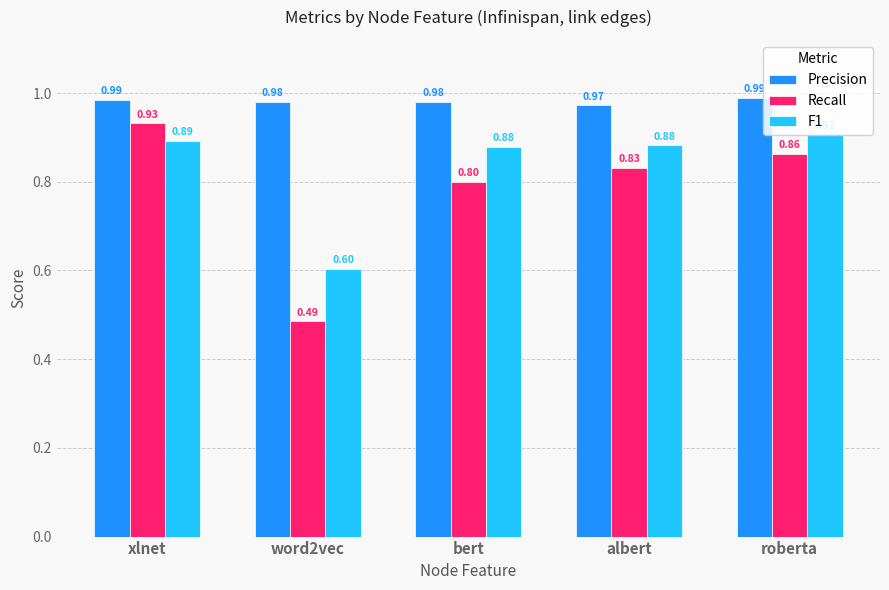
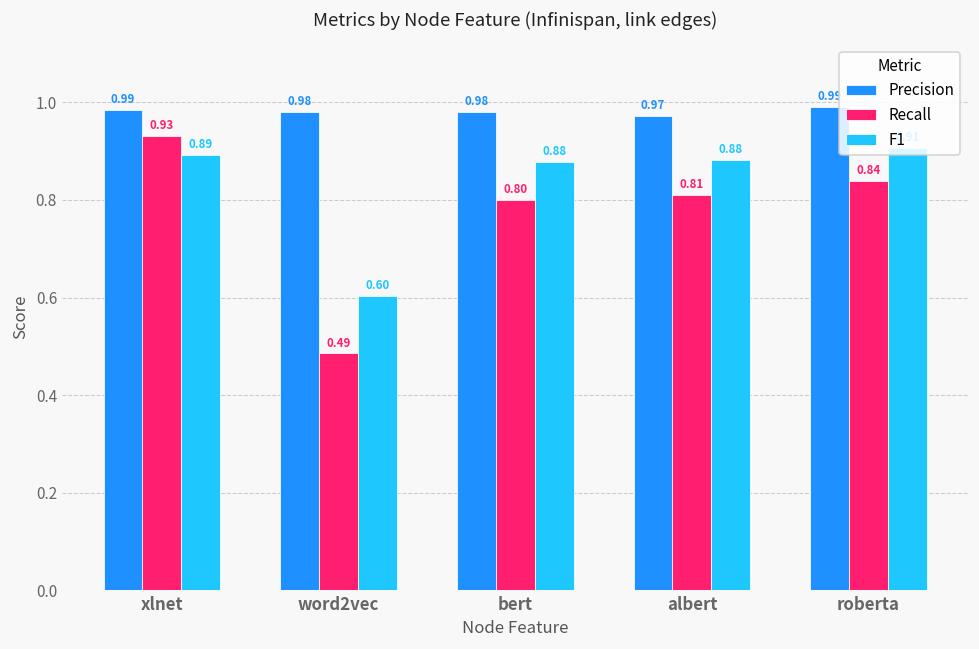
Recall, albert: 0.83 -> 0.81
Recall, roberta: 0.86 -> 0.84
